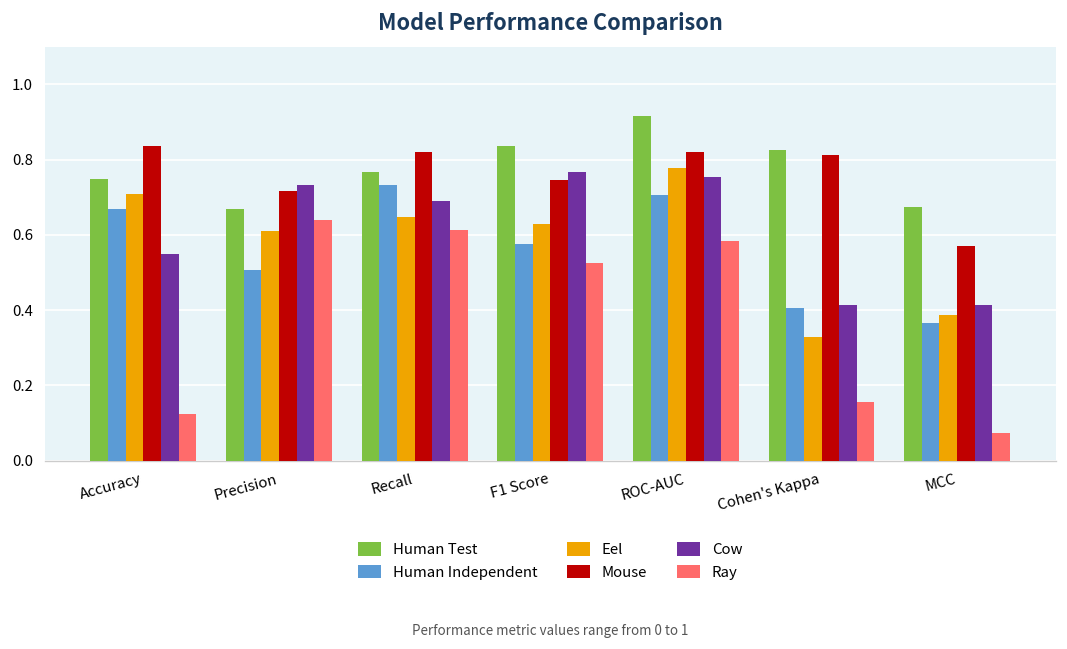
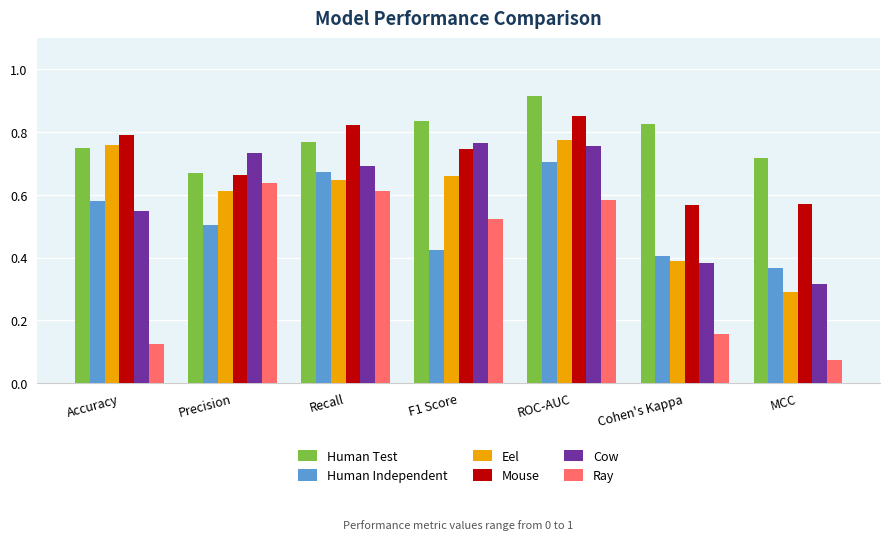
Human Independent, Accuracy: 0.67 -> 0.58
Eel, Accuracy: 0.71 -> 0.76
Mouse, Accuracy: 0.84 -> 0.79
Mouse, Precision: 0.72 -> 0.66
Human Independent, Recall: 0.73 -> 0.67
Human Independent, F1 Score: 0.58 -> 0.43
Eel, F1 Score: 0.63 -> 0.66
Mouse, ROC-AUC: 0.82 -> 0.85
Eel, Cohen's Kappa: 0.33 -> 0.39
Mouse, Cohen's Kappa: 0.81 -> 0.57
Cow, Cohen's Kappa: 0.41 -> 0.38
Human Test, MCC: 0.67 -> 0.72
Eel, MCC: 0.39 -> 0.29
Cow, MCC: 0.41 -> 0.32
